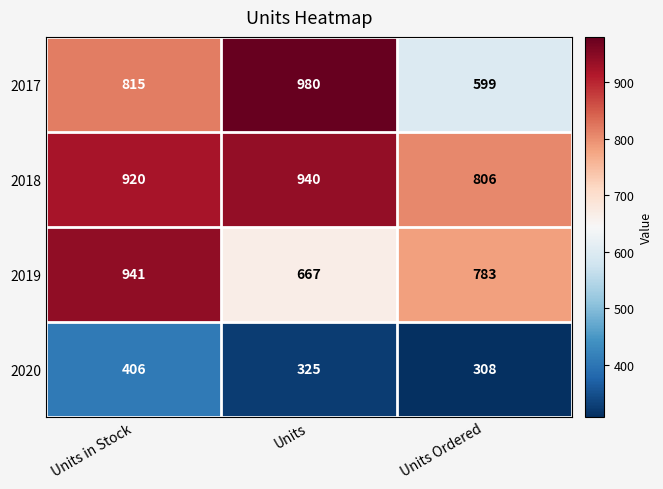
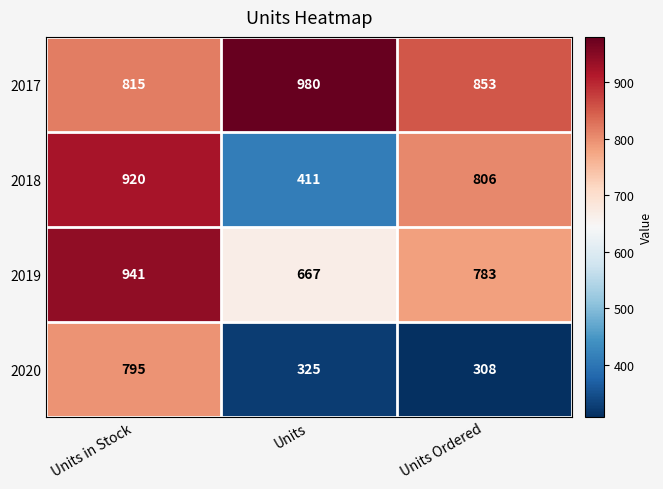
2017, Units Ordered: 599 -> 853
2018, Units: 940 -> 411
2020, Units in Stock: 406 -> 795
